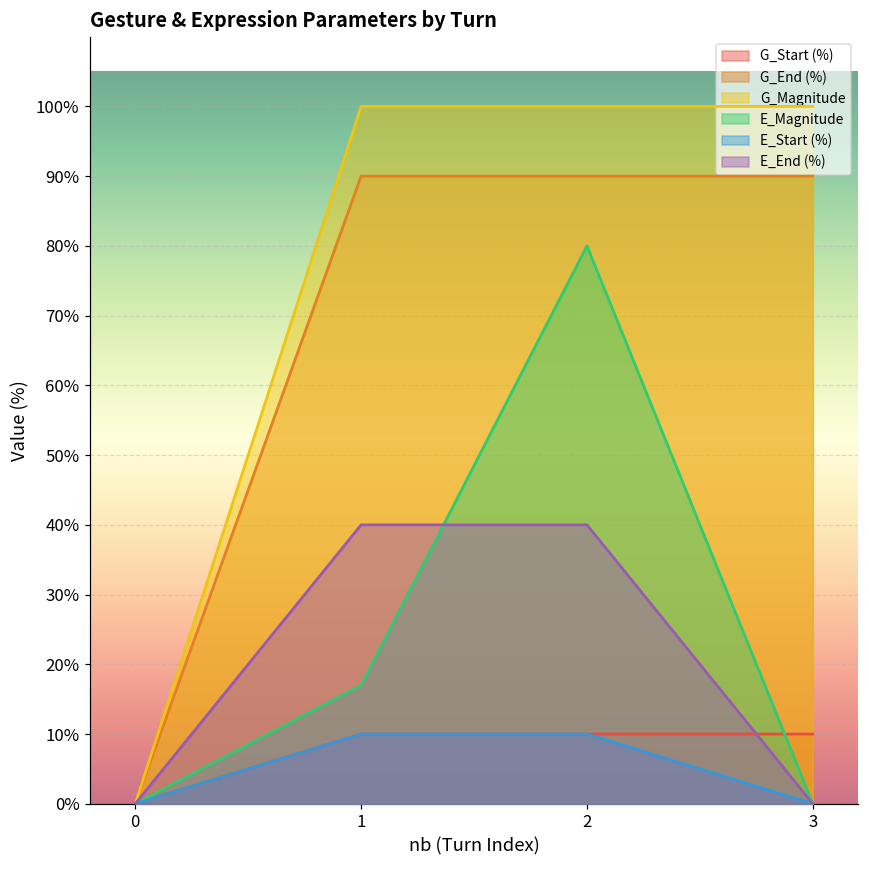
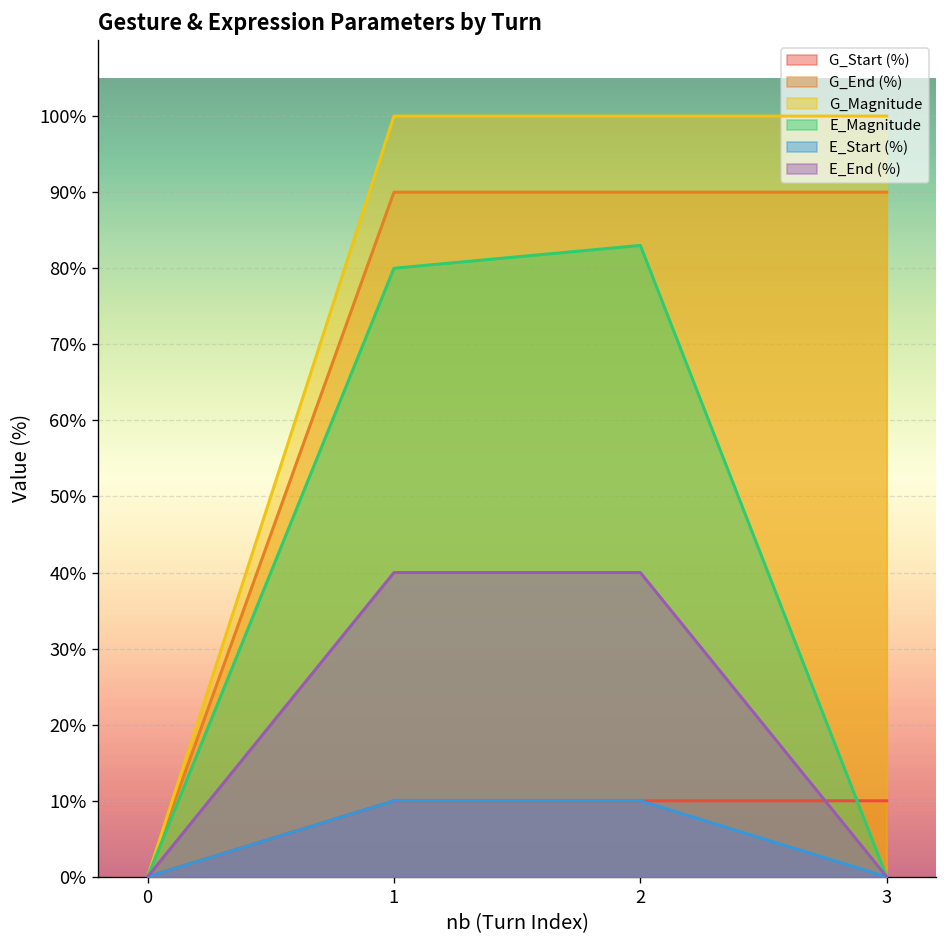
E_Magnitude, 1: 17% -> 80%
E_Magnitude, 2: 80% -> 83%
